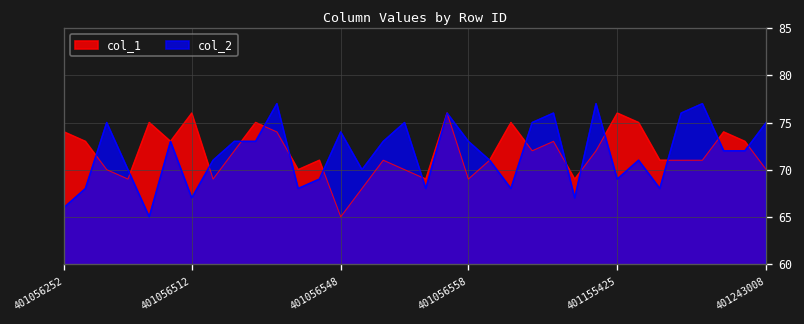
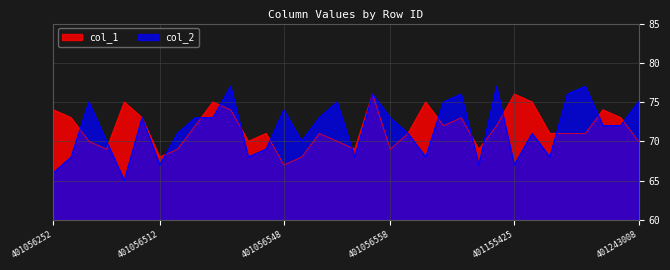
col_1, 401056512: 76 -> 68
col_1, 401056548: 65 -> 67
col_2, 401155425: 69 -> 67
